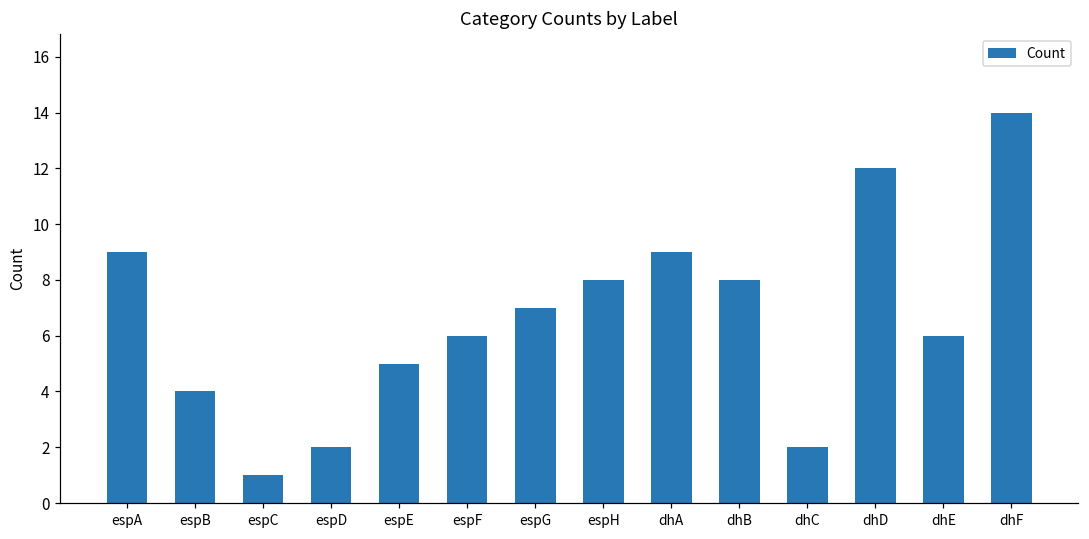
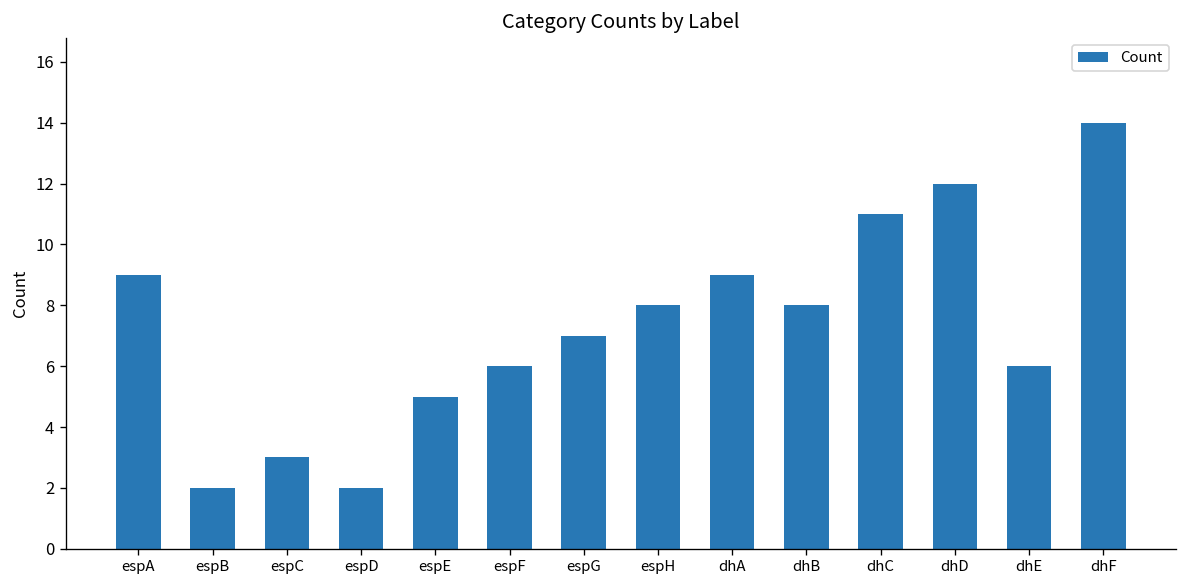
espB: 4 -> 2
espC: 1 -> 3
dhC: 2 -> 11
